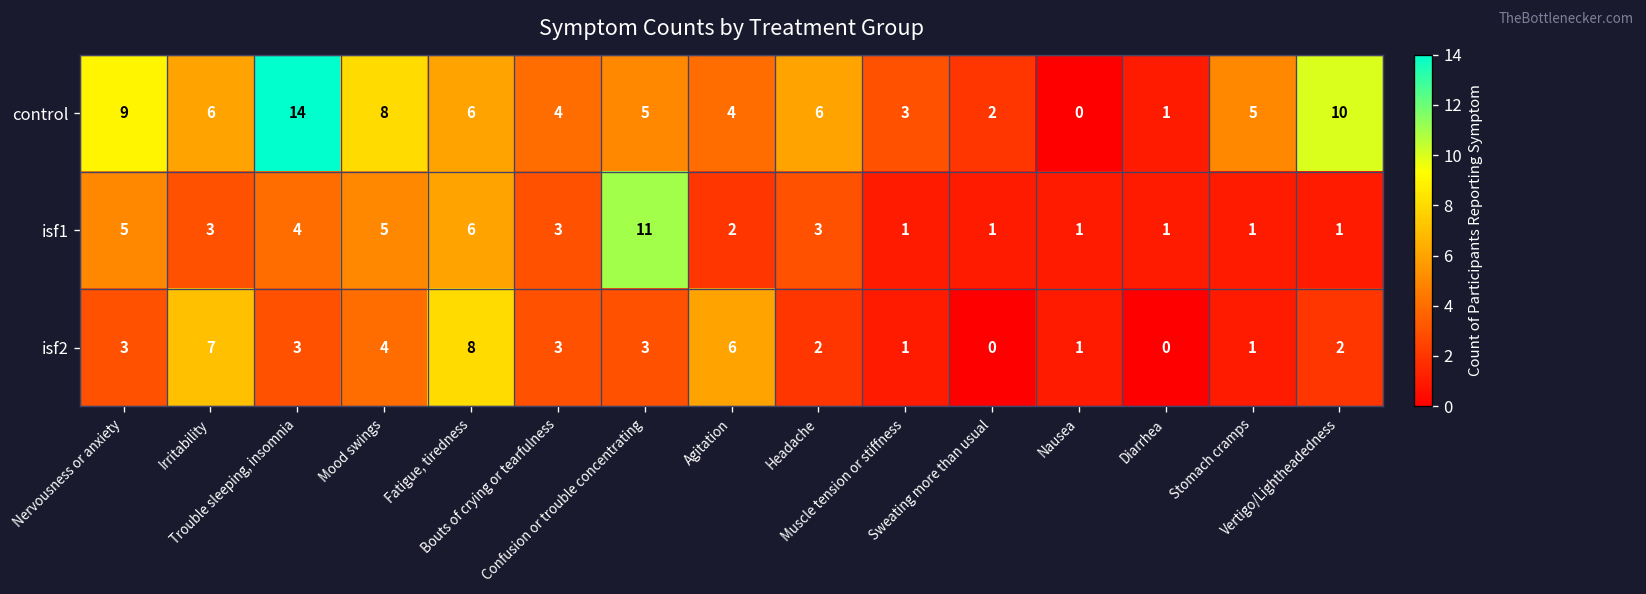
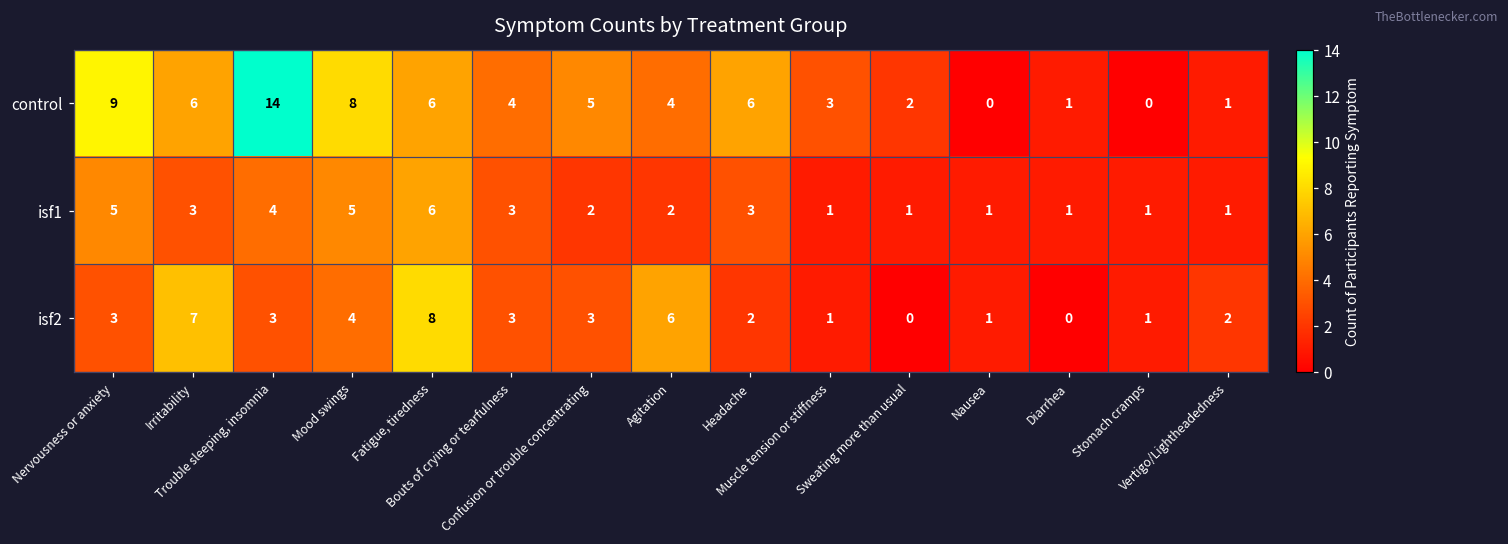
control, Stomach cramps: 5 -> 0
control, Vertigo/Lightheadedness: 10 -> 1
isf1, Confusion or trouble concentrating: 11 -> 2
